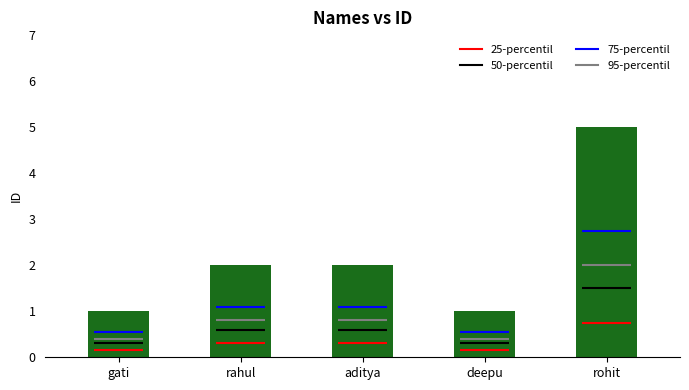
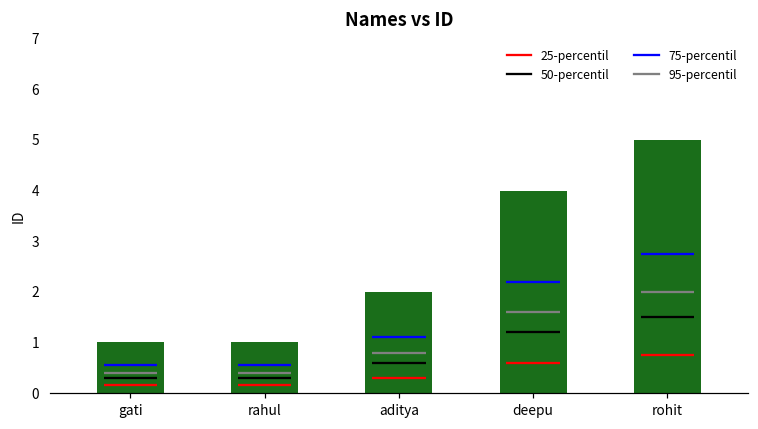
rahul: 2 -> 1
deepu: 1 -> 4
